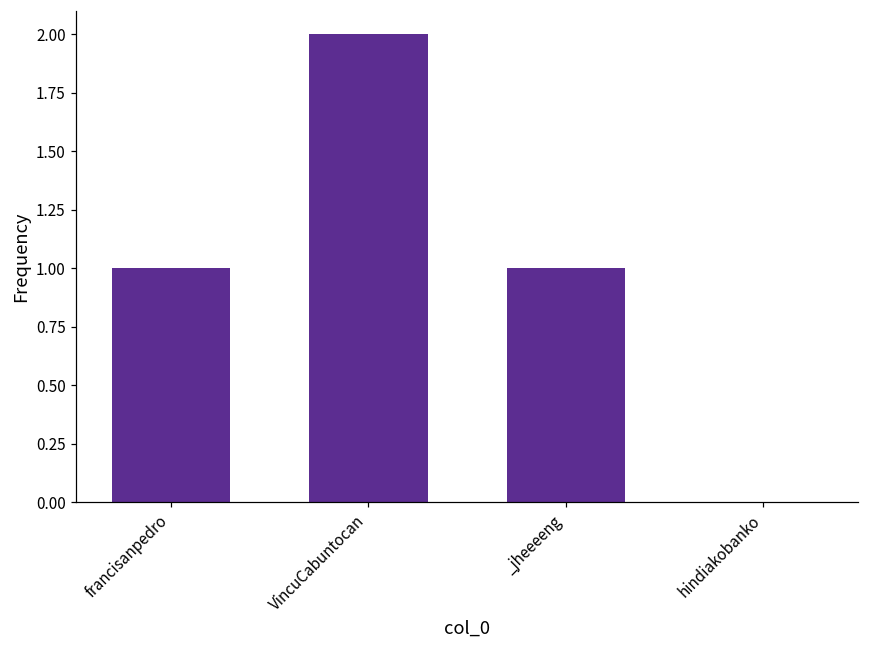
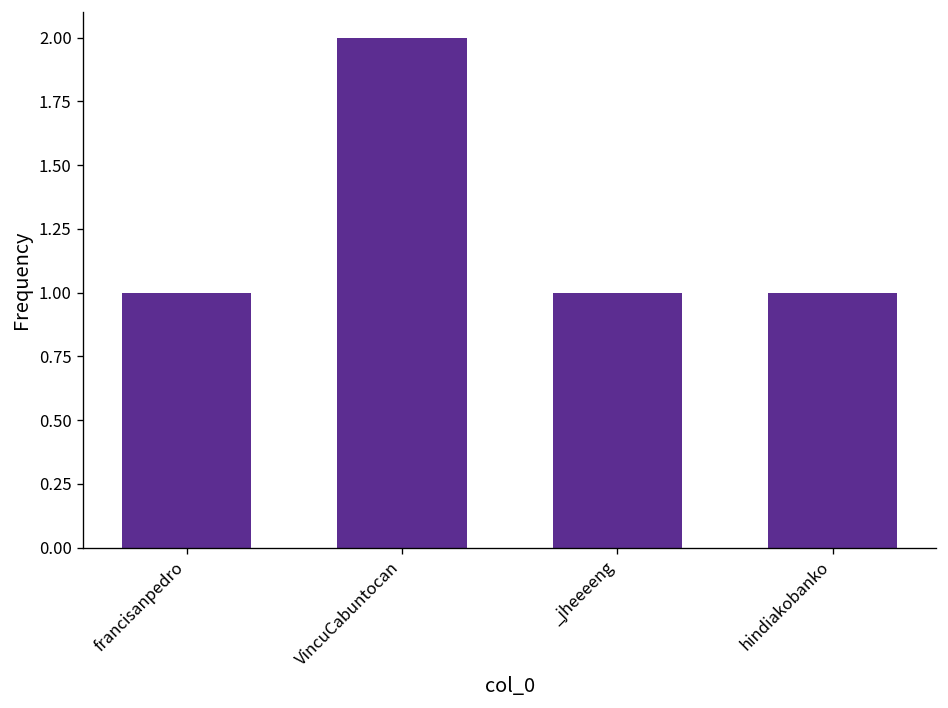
hindiakobanko: 0 -> 1
